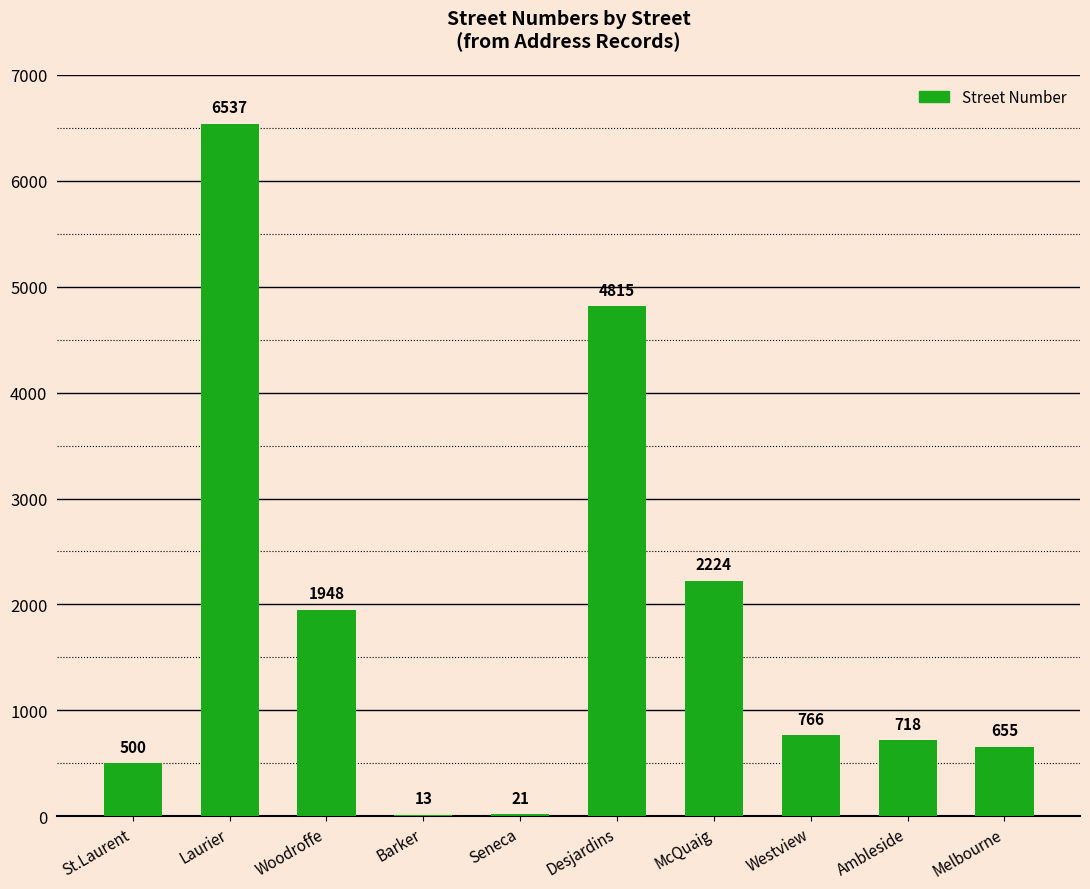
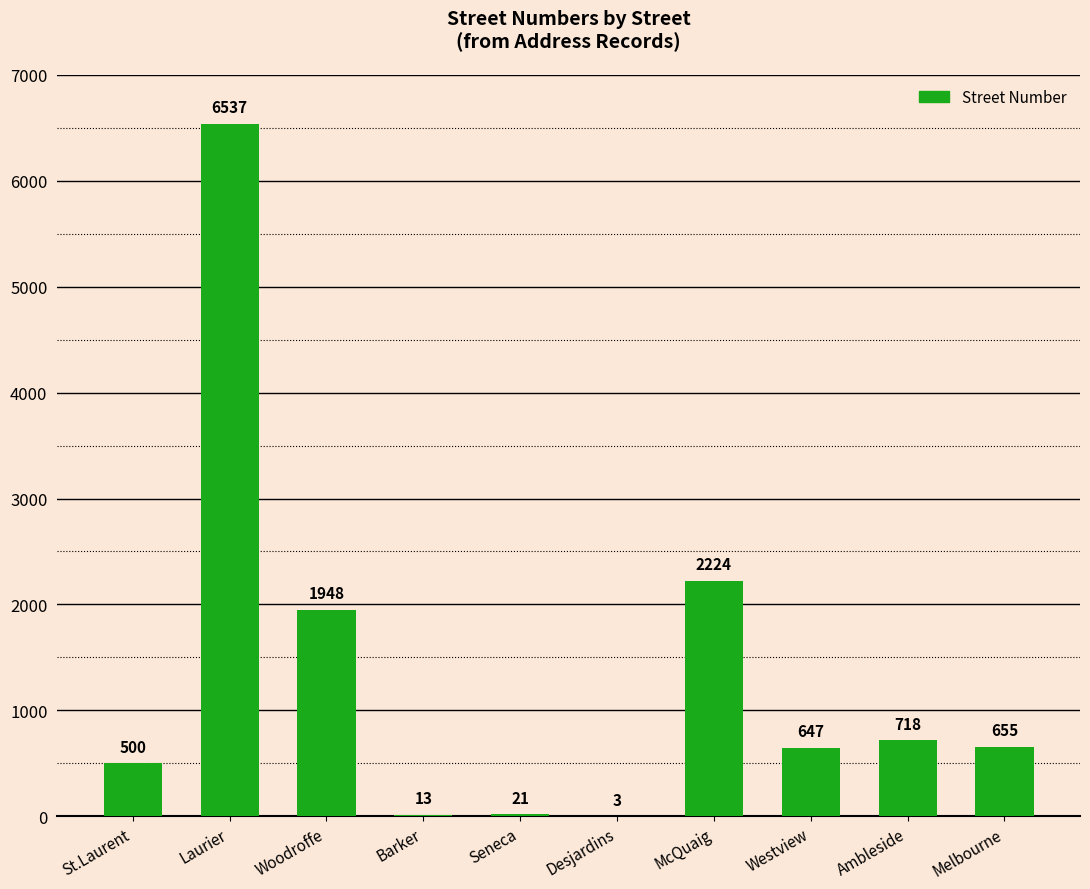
Desjardins: 4815 -> 3
Westview: 766 -> 647
